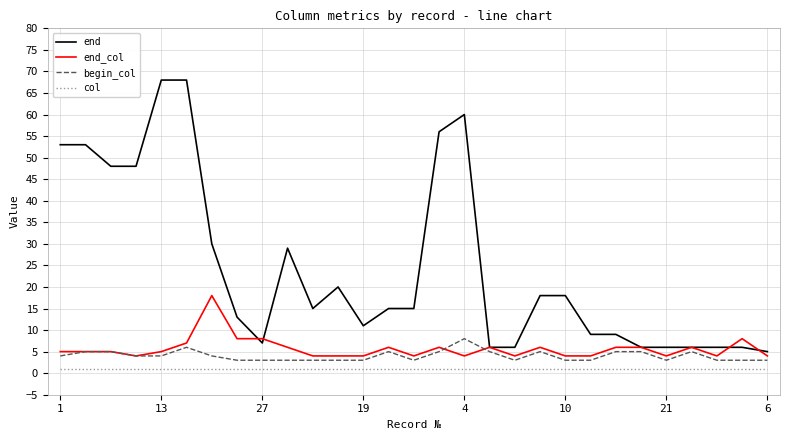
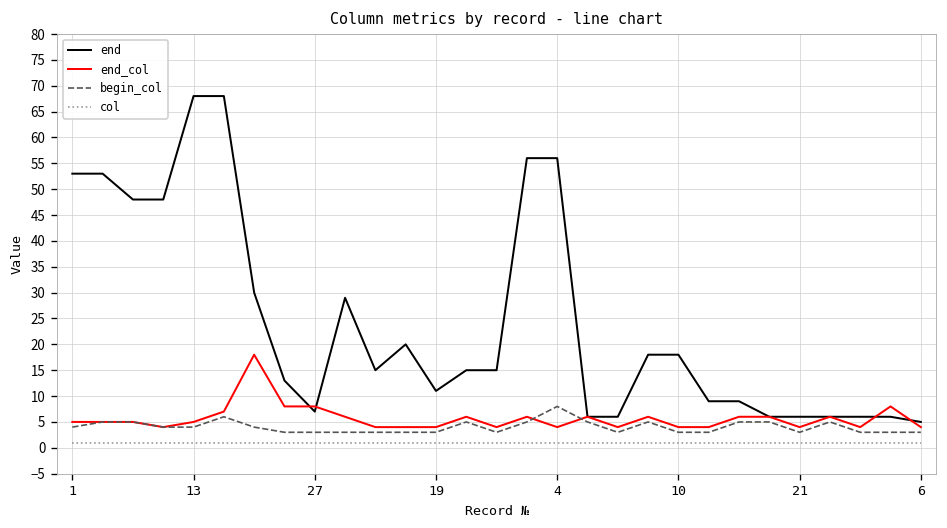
end, 4: 60 -> 56
